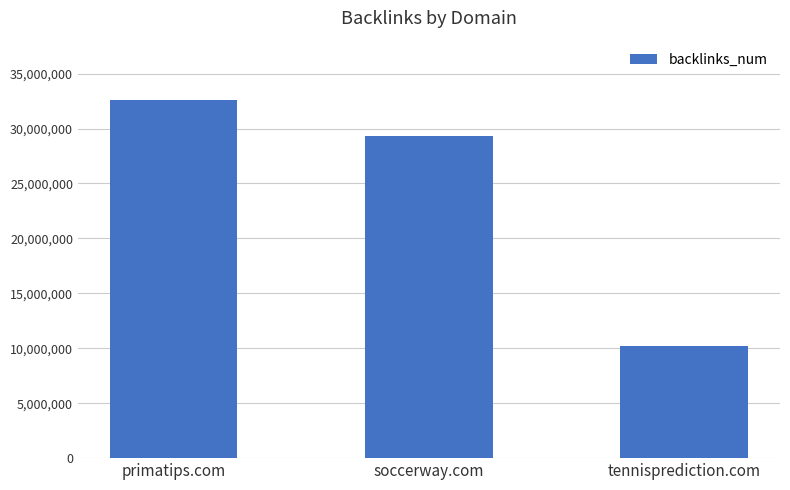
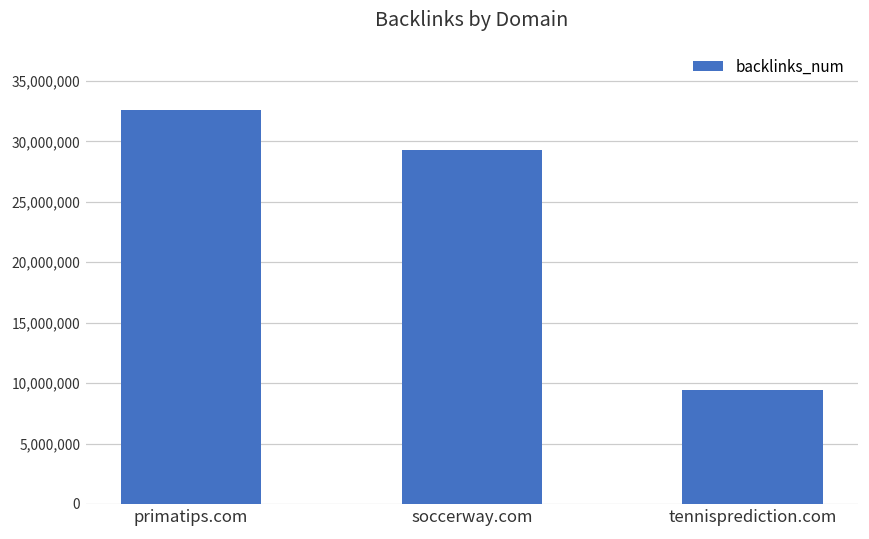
tennisprediction.com: 10,200,000 -> 9,400,000
